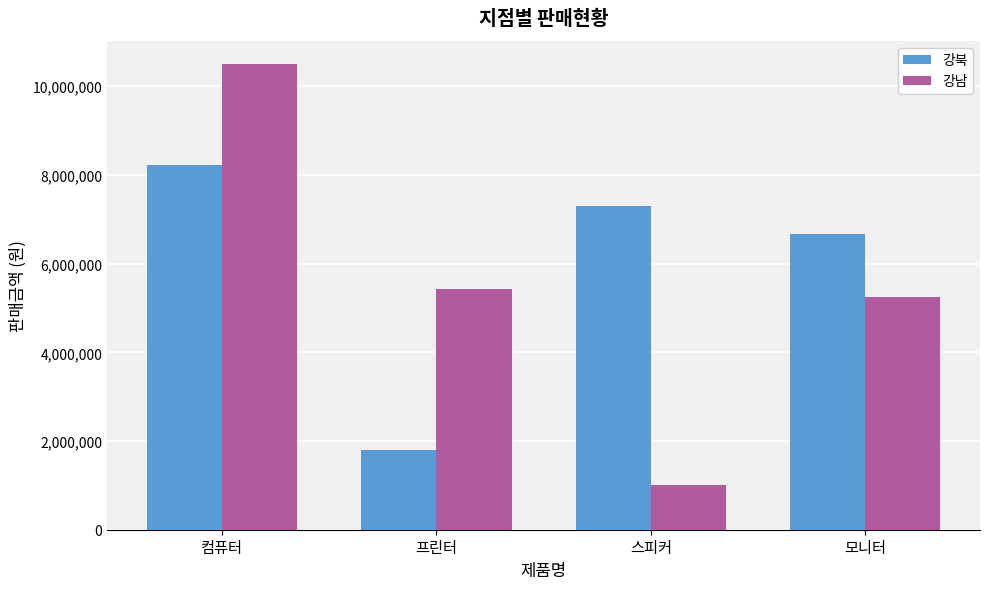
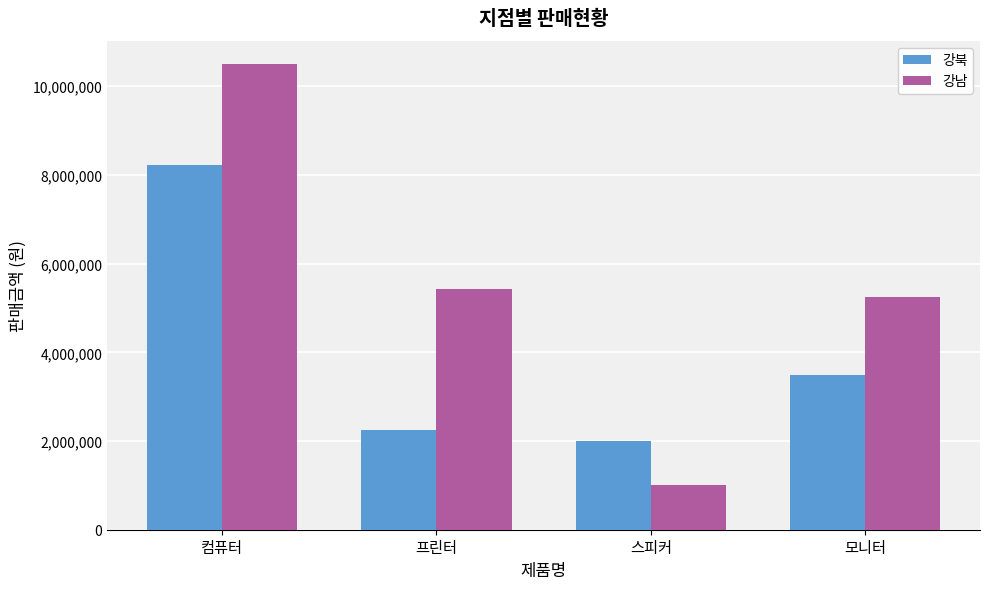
강북, 프린터: 1,800,000 -> 2,300,000
강북, 스피커: 7,300,000 -> 2,000,000
강북, 모니터: 6,700,000 -> 3,500,000
